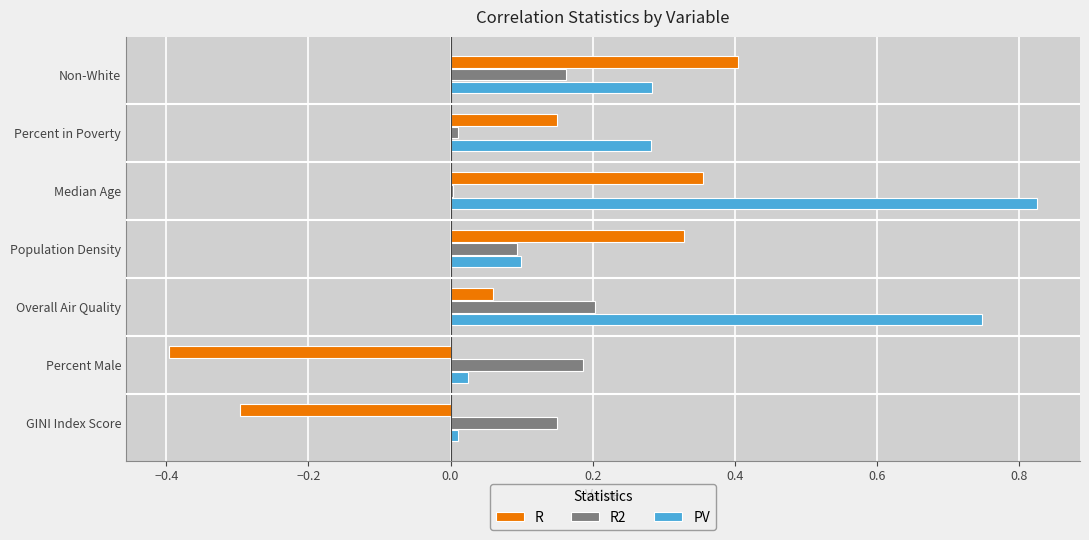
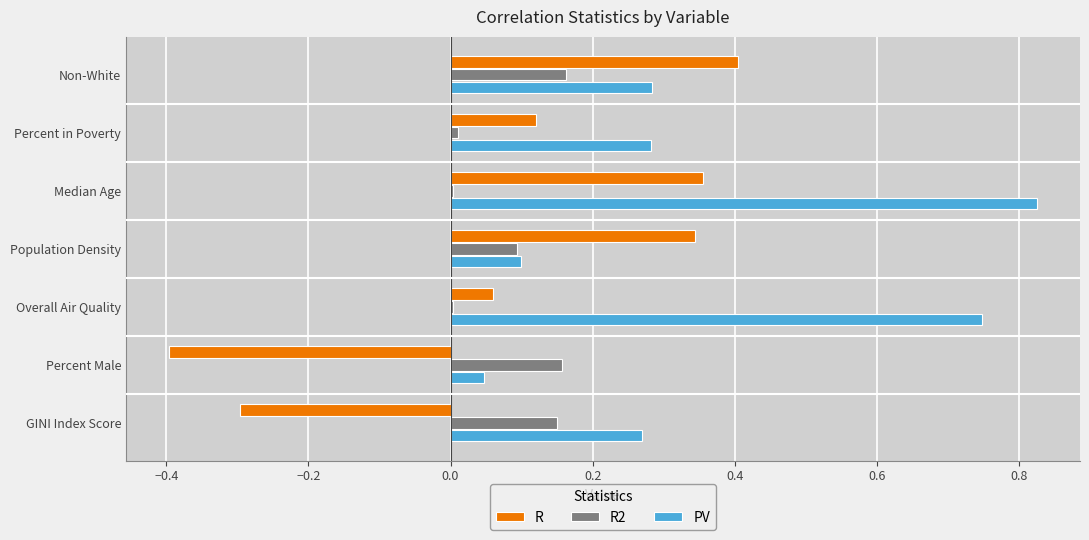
R, Percent in Poverty: 0.15 -> 0.12
R, Population Density: 0.33 -> 0.34
R2, Overall Air Quality: 0.20 -> 0.00
R2, Percent Male: 0.19 -> 0.16
PV, Percent Male: 0.03 -> 0.05
PV, GINI Index Score: 0.01 -> 0.27
